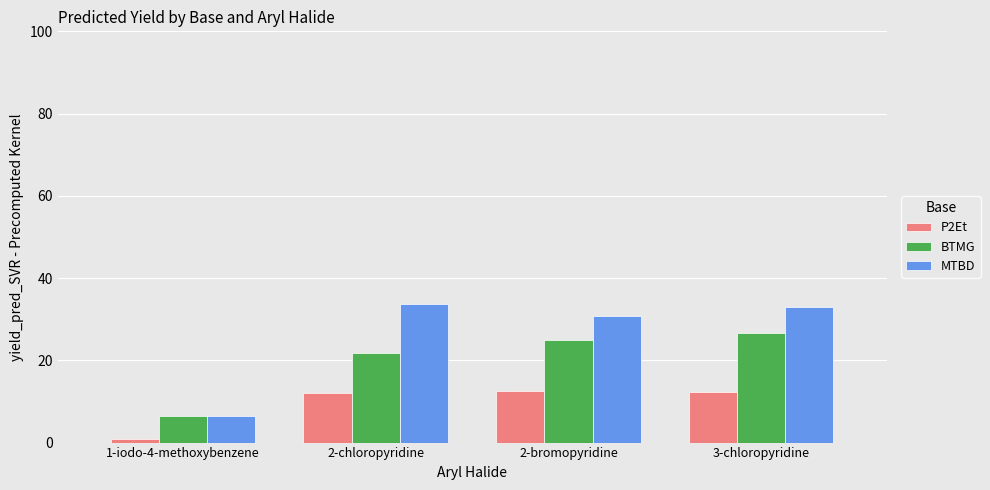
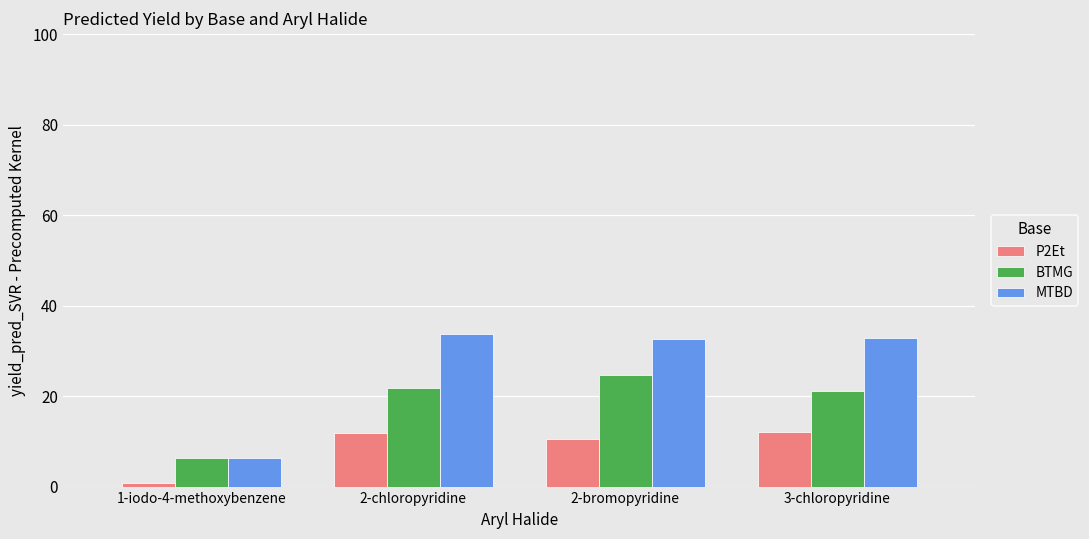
P2Et, 2-bromopyridine: 12 -> 10
MTBD, 2-bromopyridine: 31 -> 33
BTMG, 3-chloropyridine: 27 -> 21
